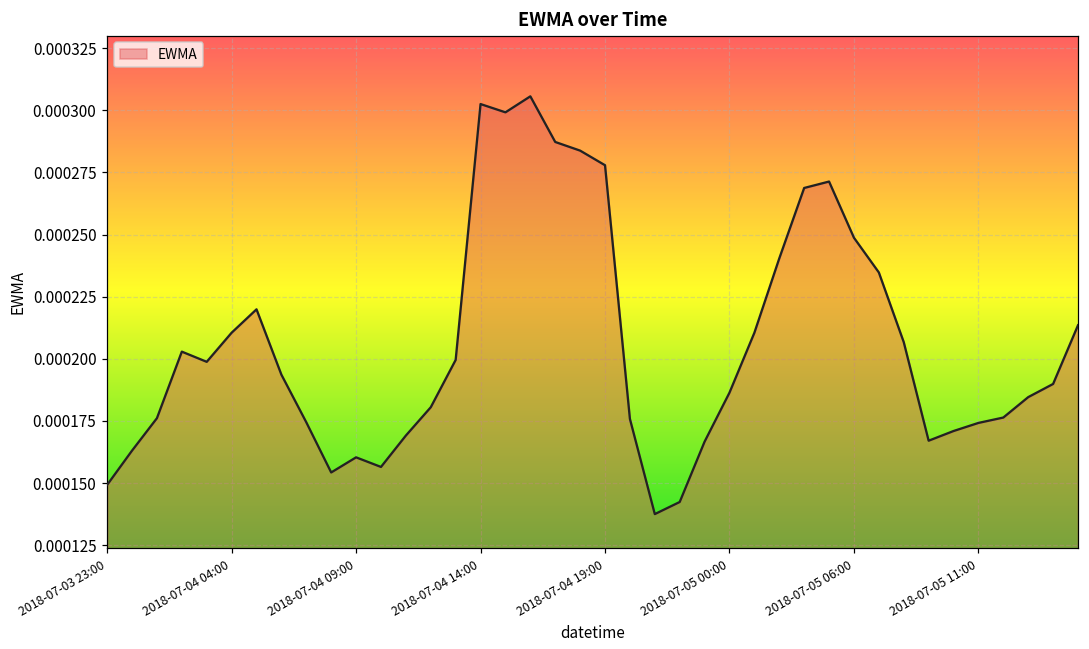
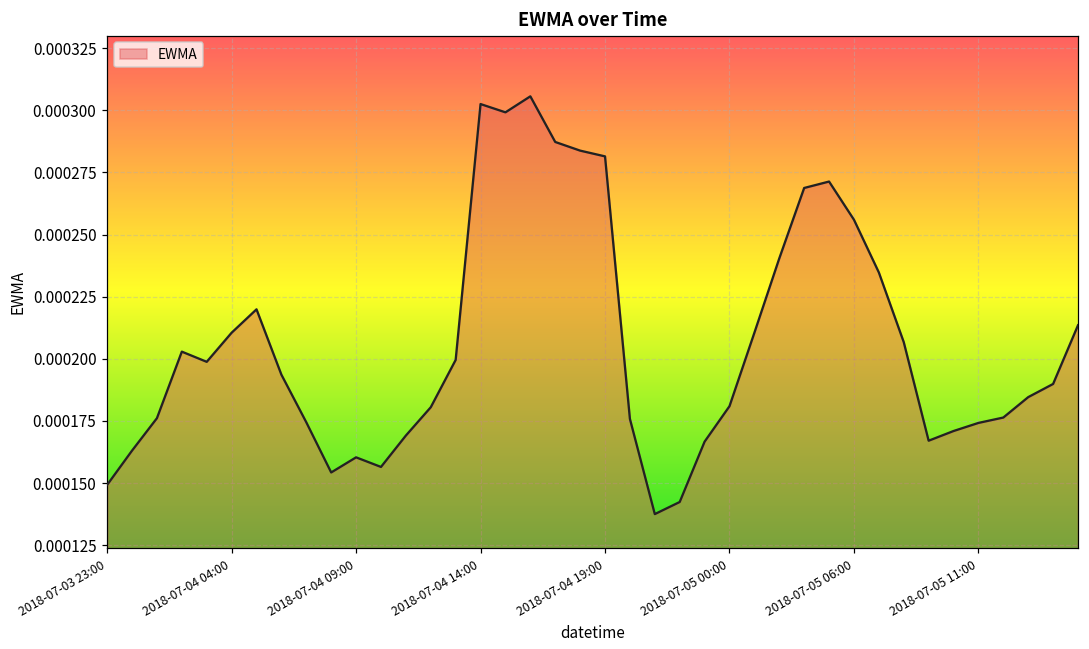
2018-07-04 19:00: 0.000278 -> 0.000281
2018-07-05 00:00: 0.000186 -> 0.000181
2018-07-05 06:00: 0.000249 -> 0.000256
